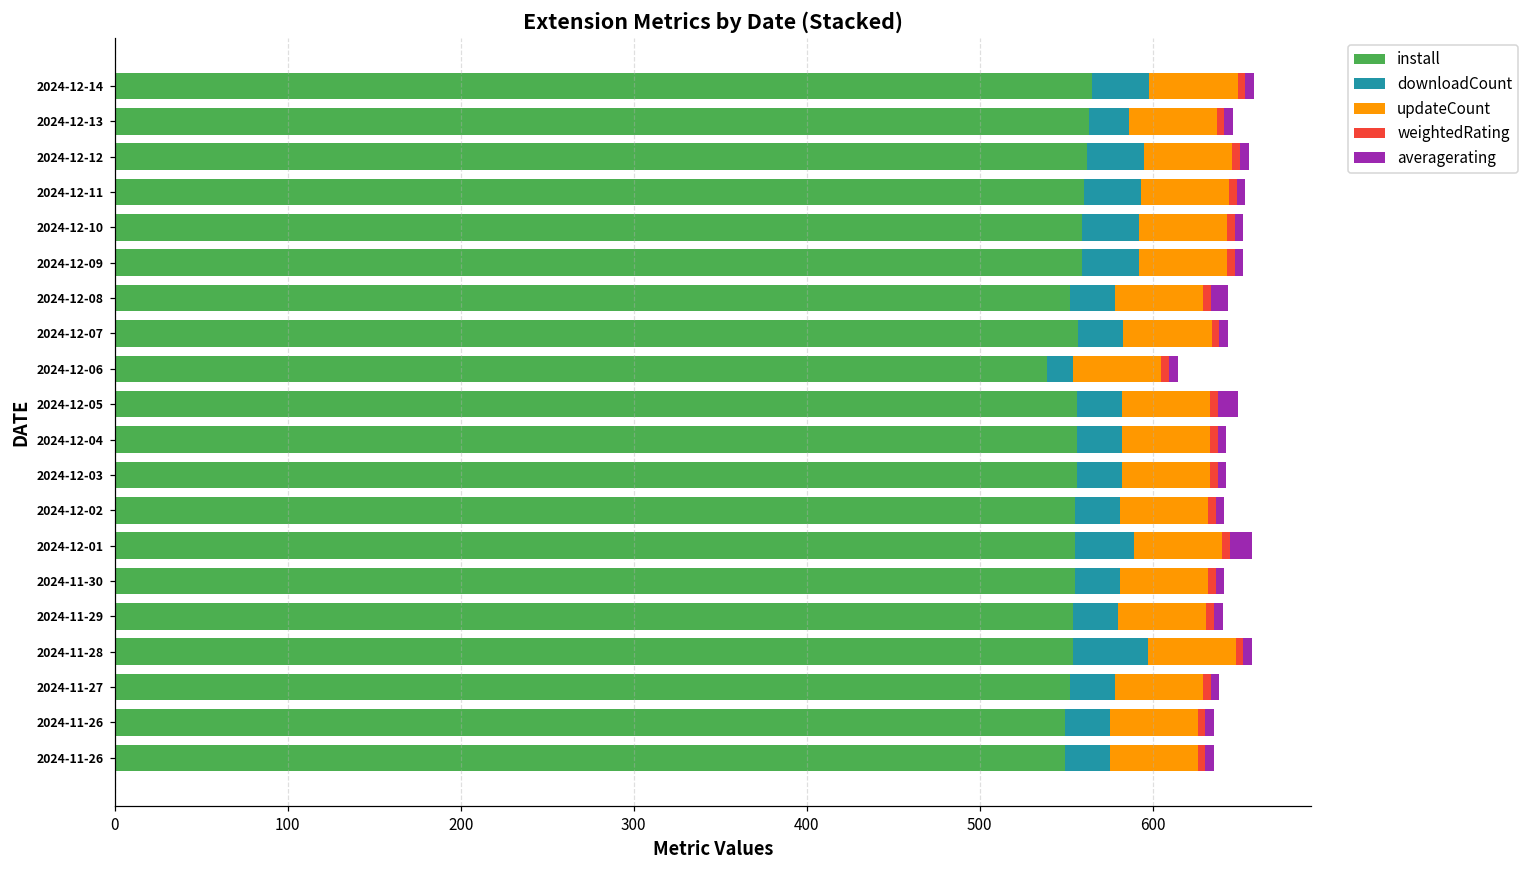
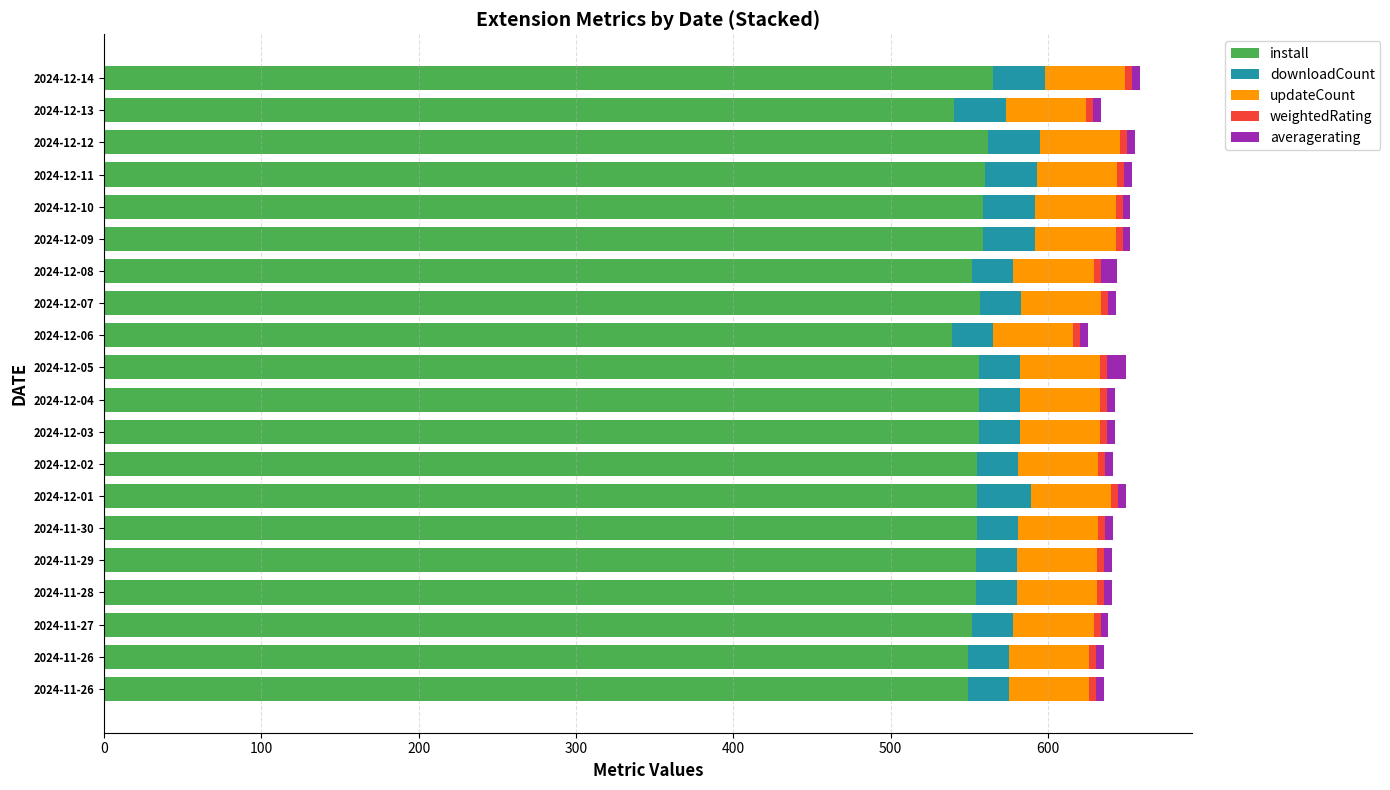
install, 2024-12-13: 563 -> 540
downloadCount, 2024-12-13: 23 -> 33
downloadCount, 2024-12-06: 15 -> 26
averagerating, 2024-12-01: 13 -> 5
downloadCount, 2024-11-28: 43 -> 26
